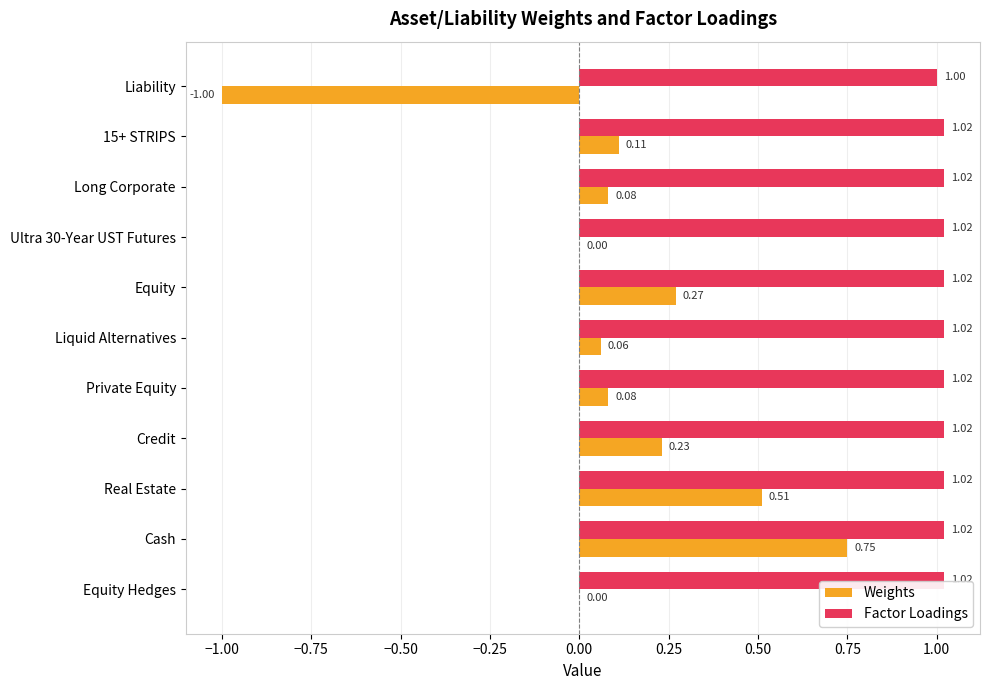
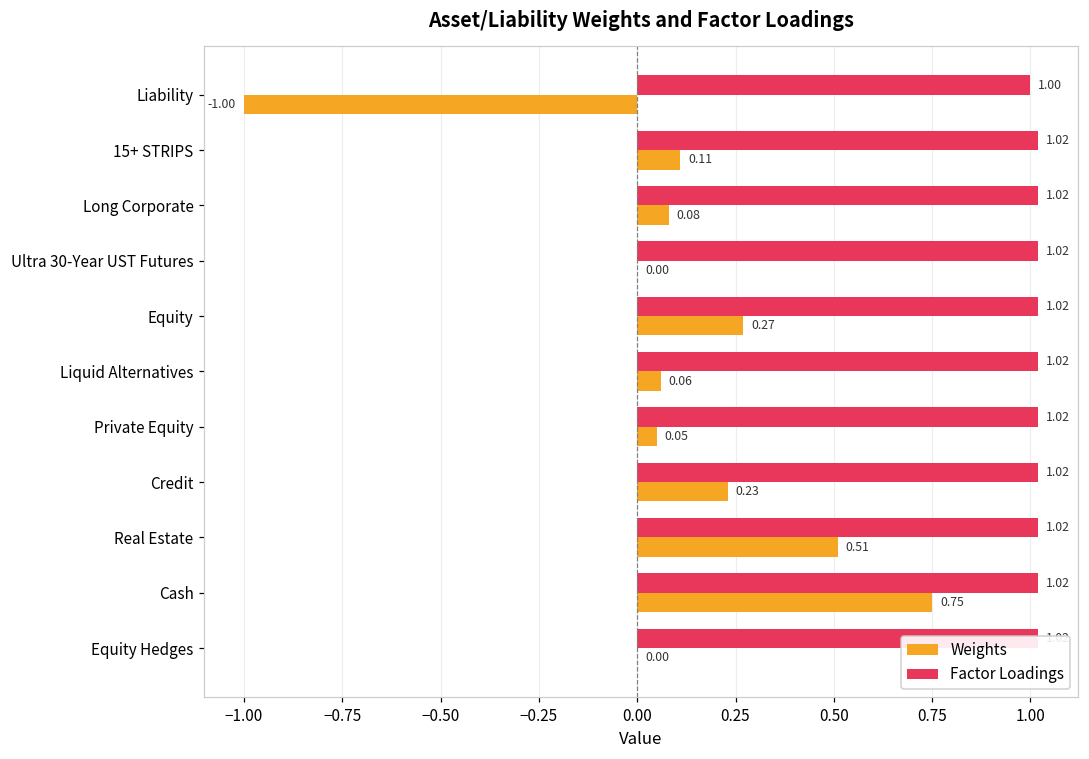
Weights, Private Equity: 0.08 -> 0.05
